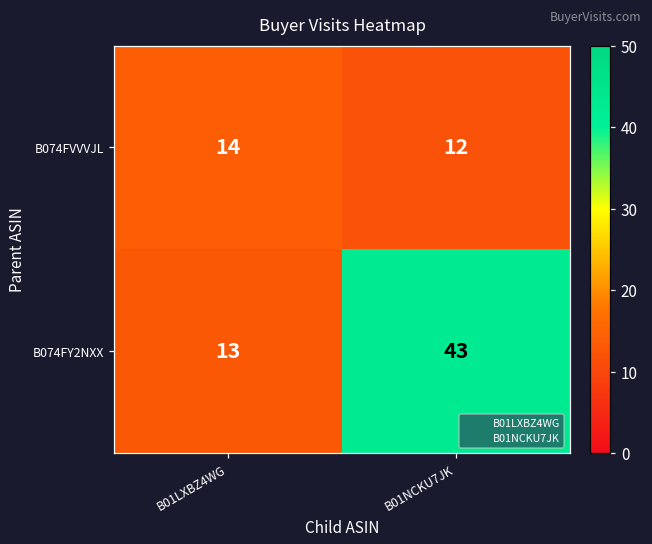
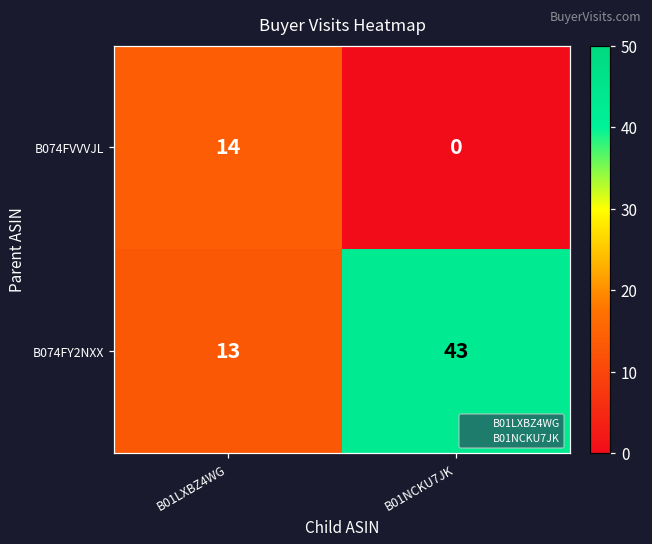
B074FVVVJL, B01NCKU7JK: 12 -> 0
